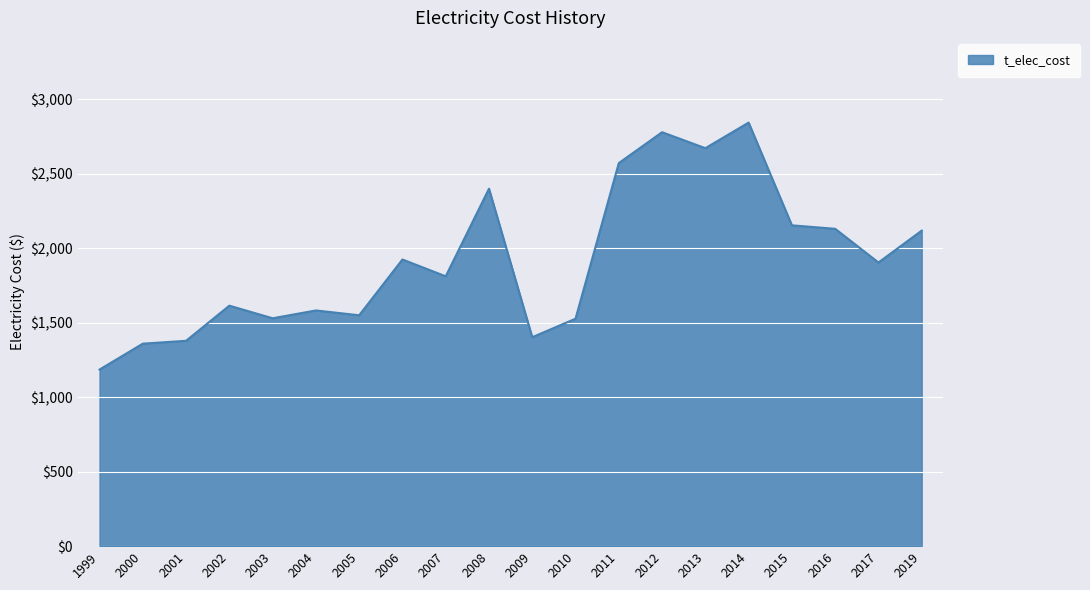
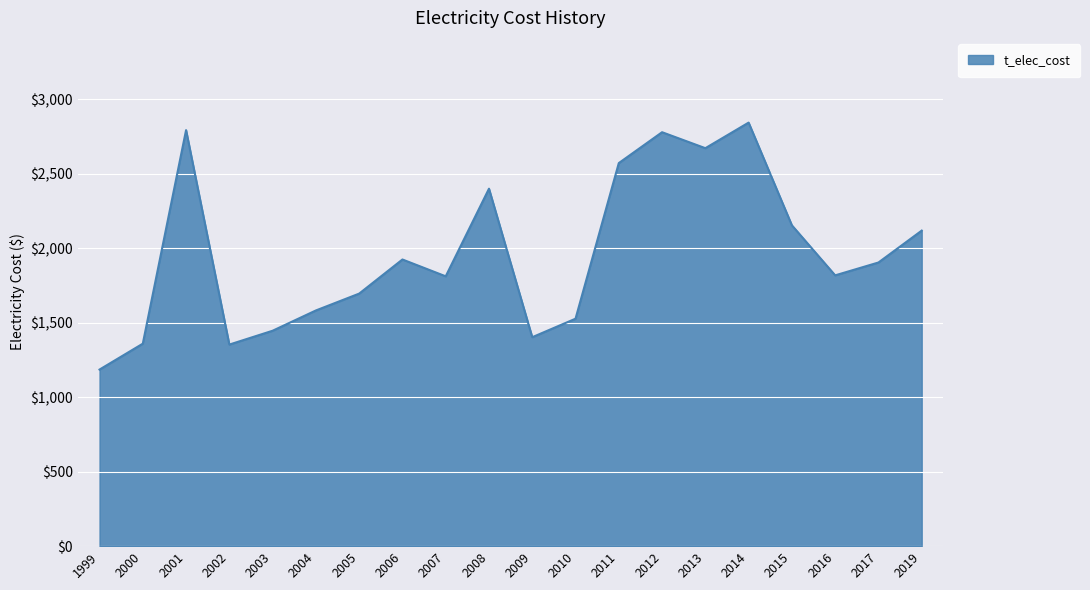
2001: $1,380 -> $2,790
2002: $1,620 -> $1,350
2003: $1,530 -> $1,450
2005: $1,550 -> $1,700
2016: $2,130 -> $1,820
